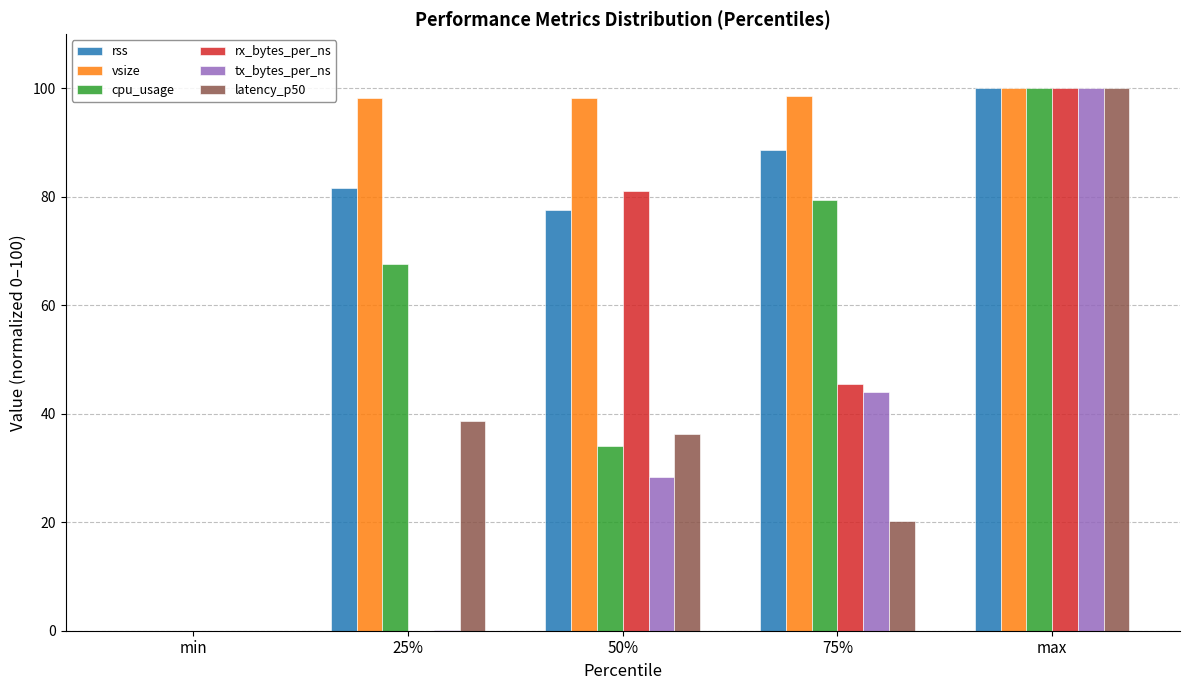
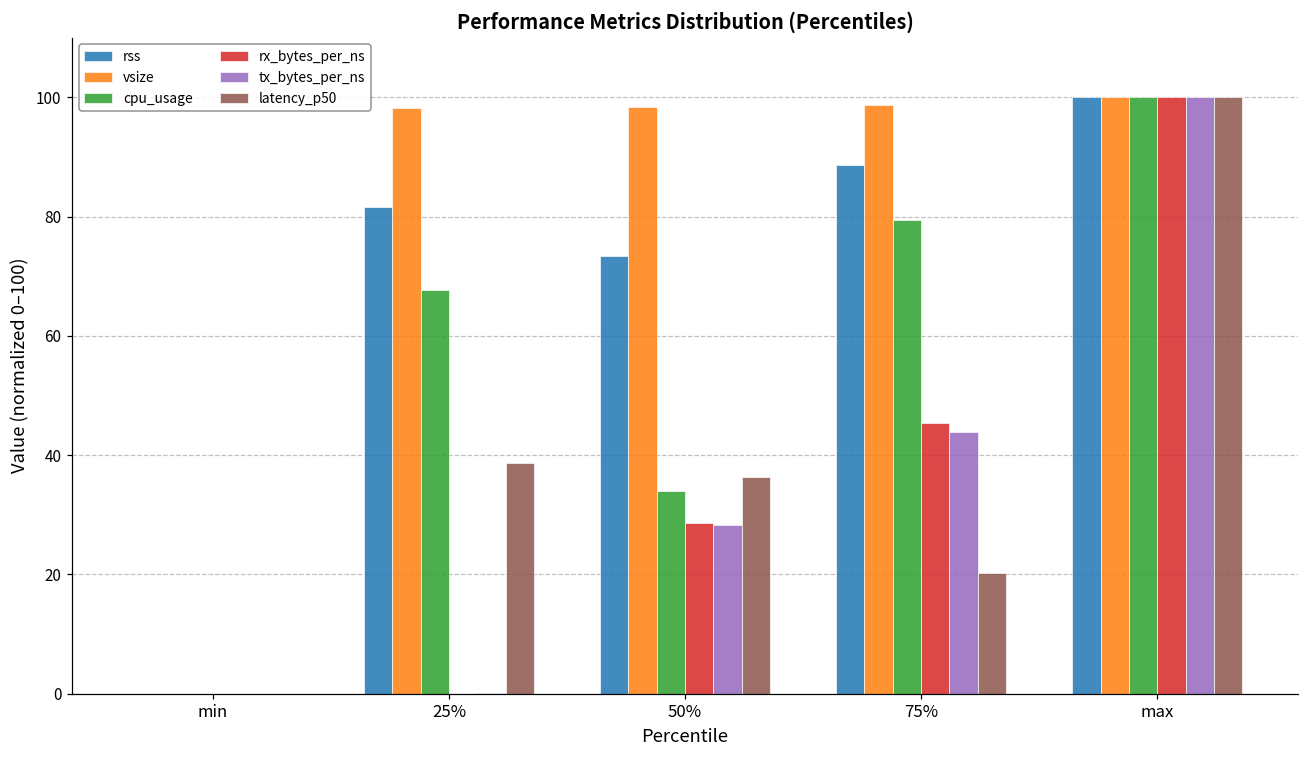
rss, 50%: 78 -> 73
rx_bytes_per_ns, 50%: 81 -> 29
